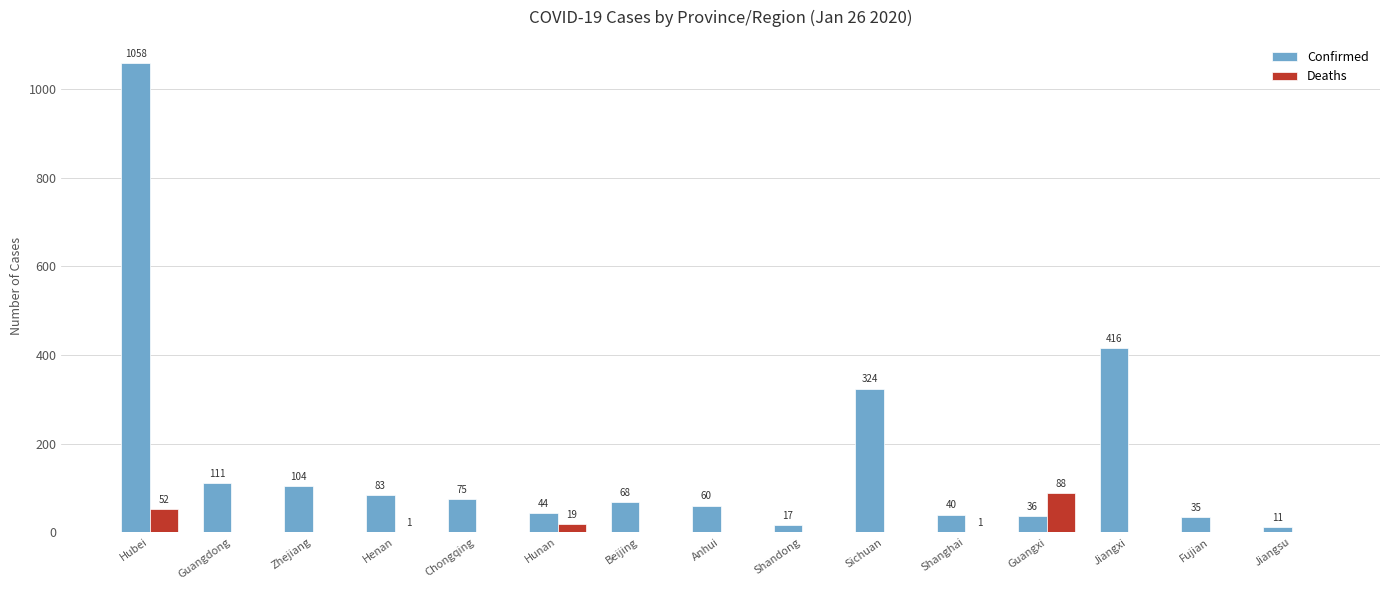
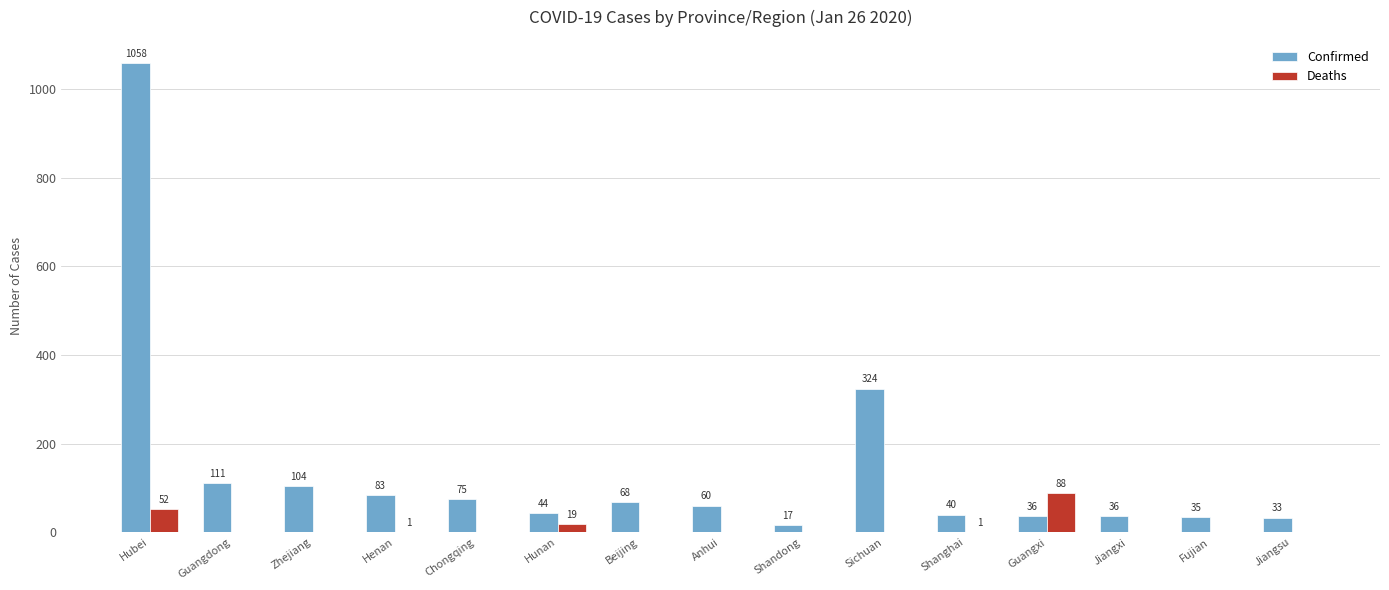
Confirmed, Jiangxi: 416 -> 36
Confirmed, Jiangsu: 11 -> 33
